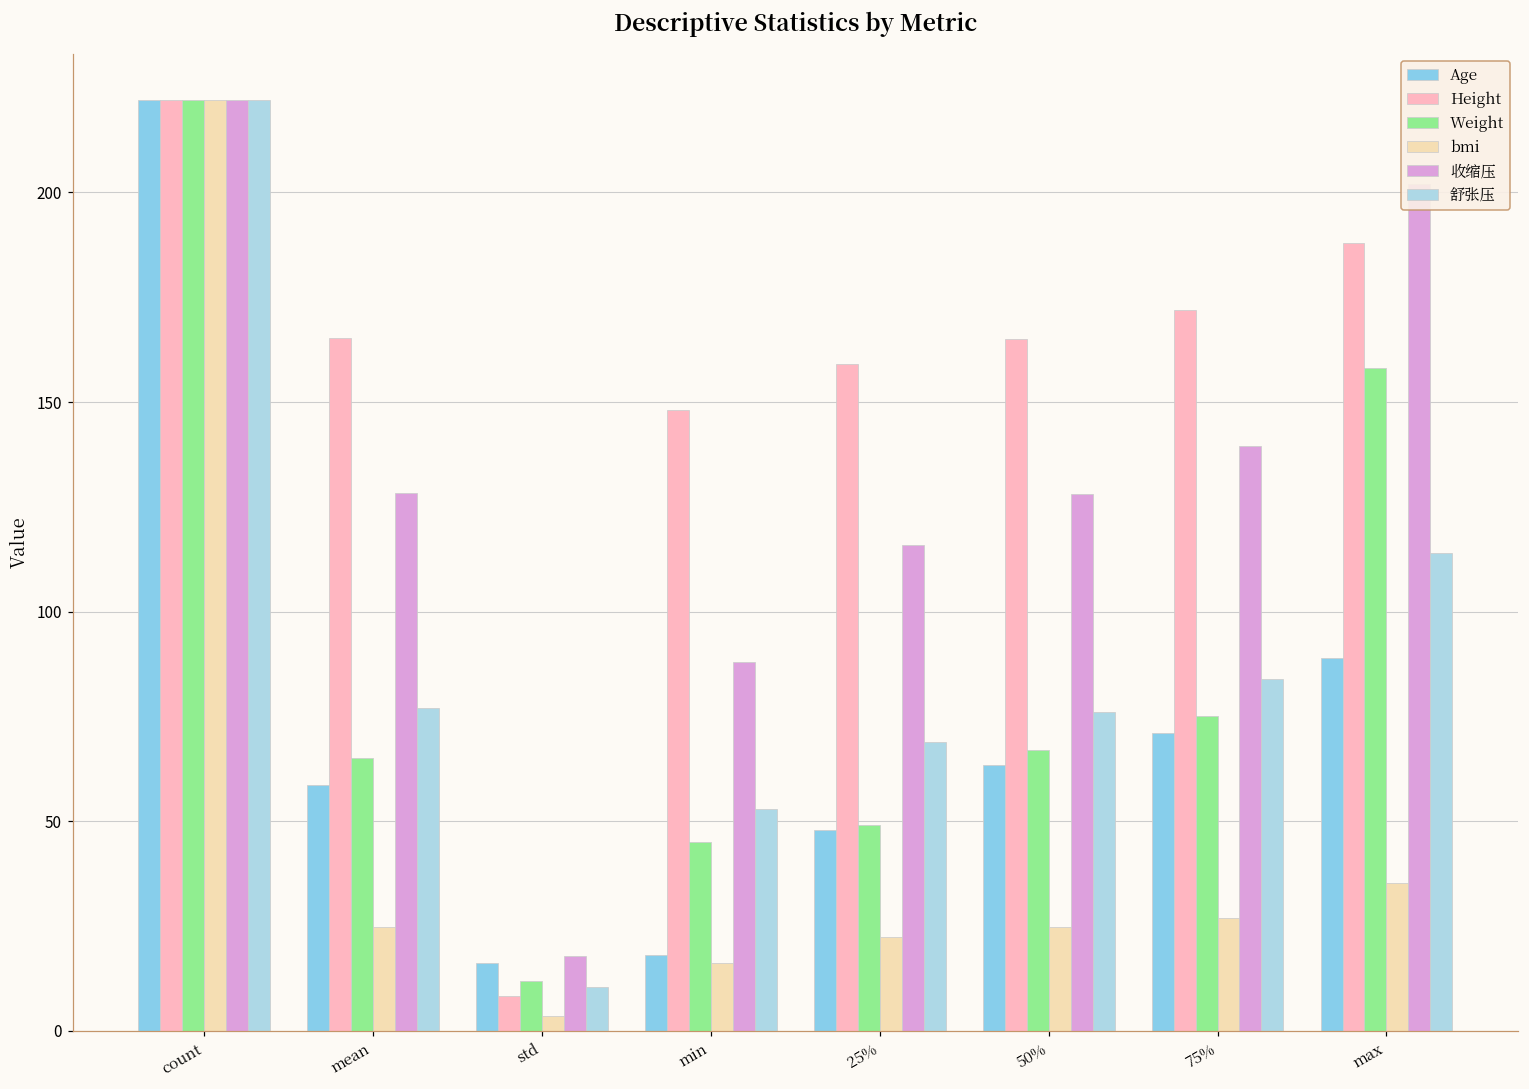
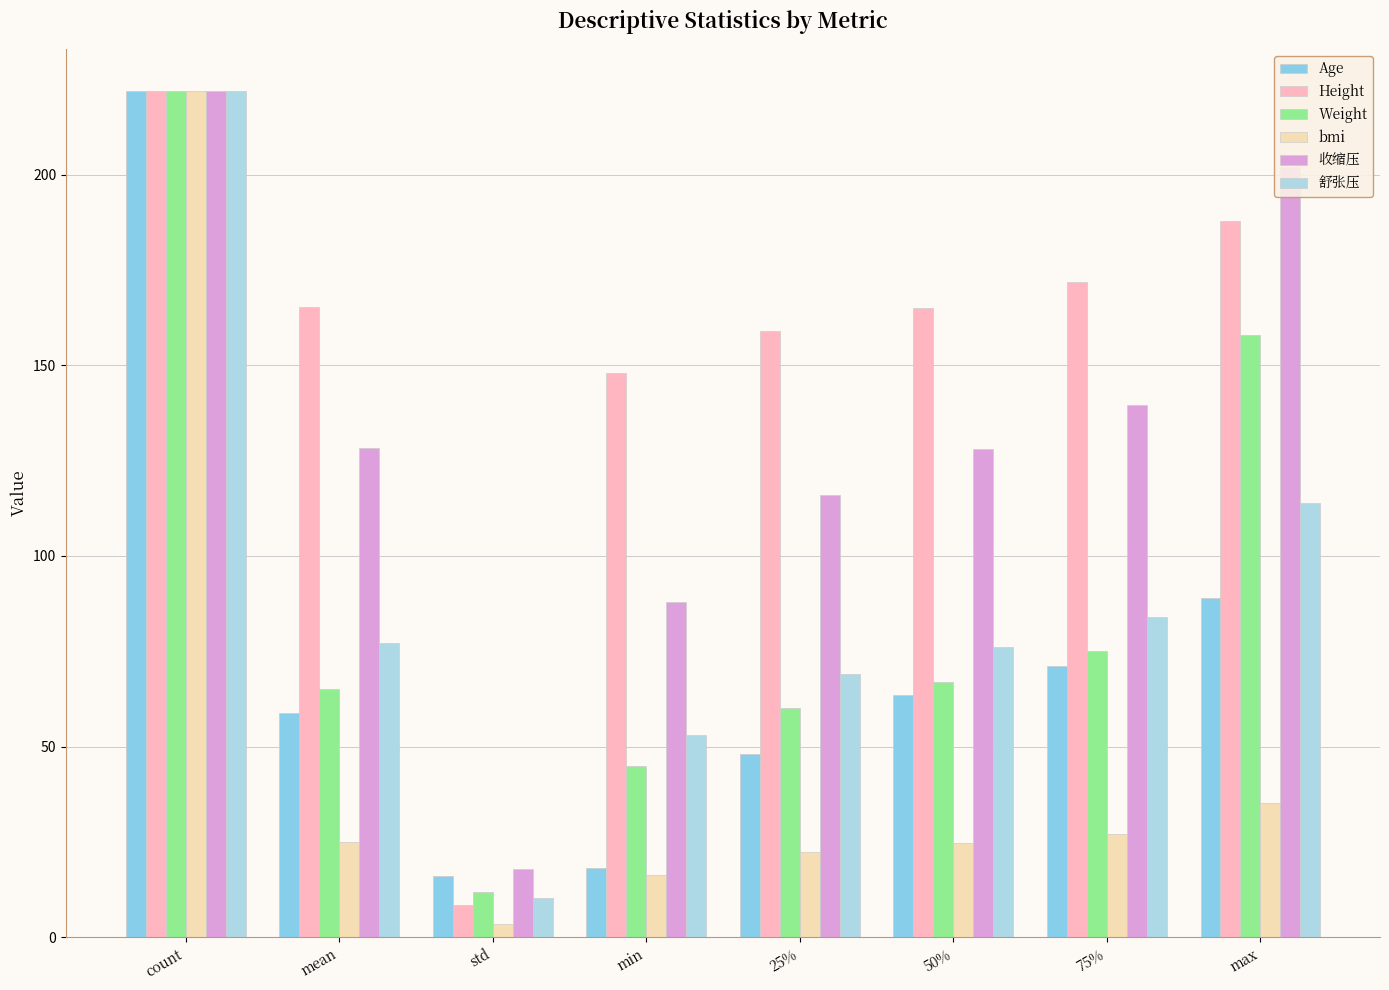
Weight, 25%: 49 -> 60
